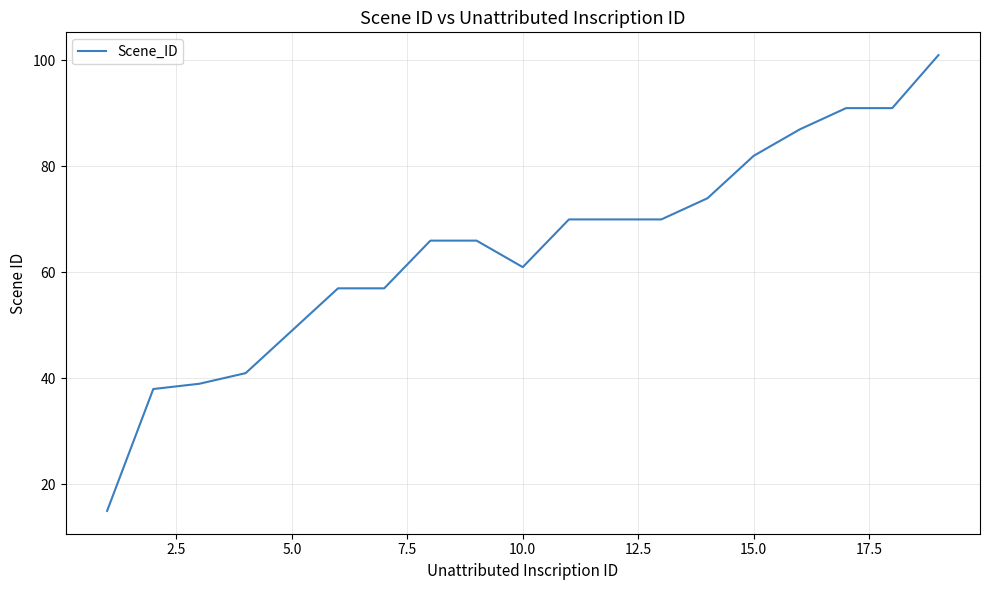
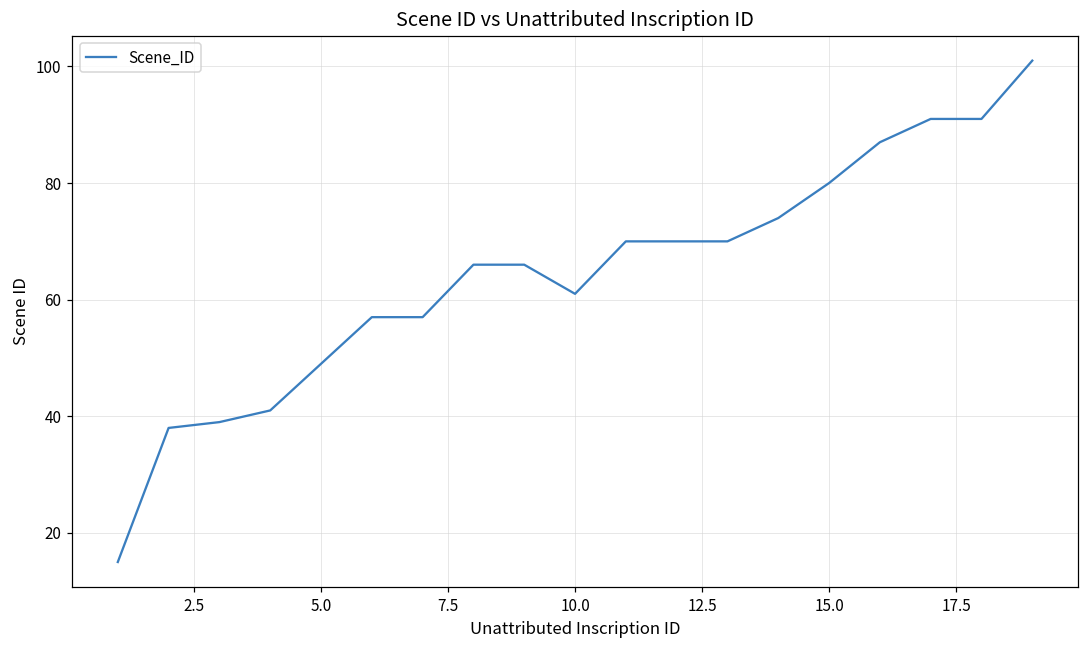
15.0: 82 -> 80
